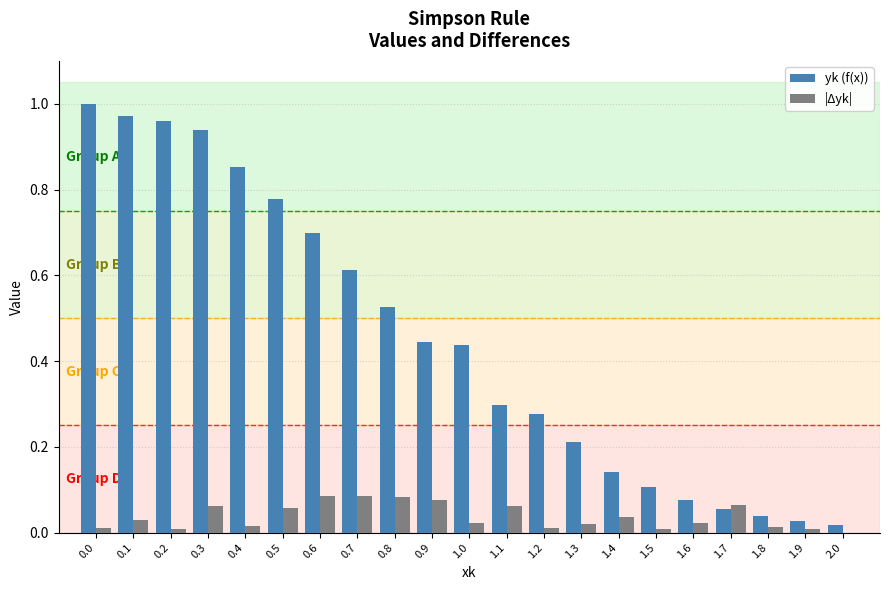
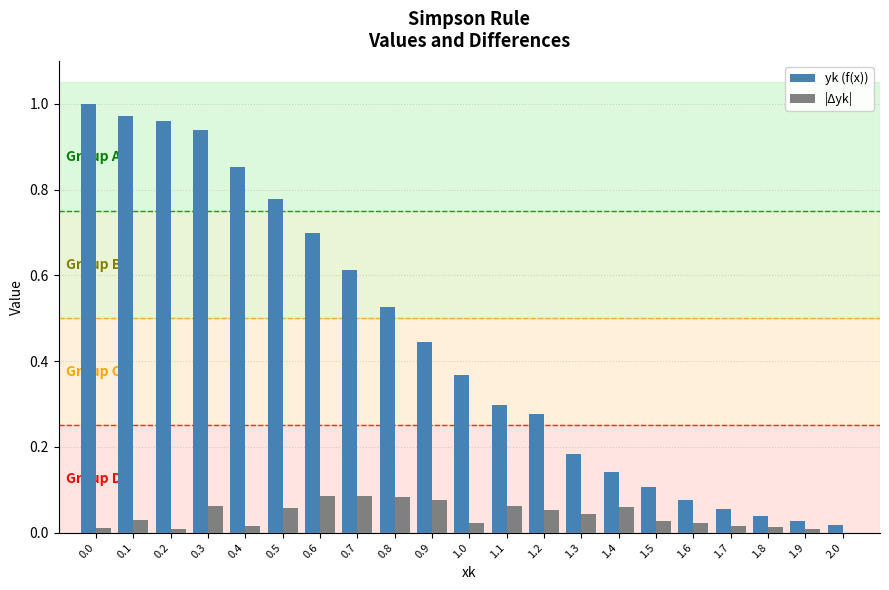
yk (f(x)), 1.0: 0.44 -> 0.37
|Δyk|, 1.2: 0.01 -> 0.05
yk (f(x)), 1.3: 0.21 -> 0.18
|Δyk|, 1.3: 0.02 -> 0.04
|Δyk|, 1.4: 0.04 -> 0.06
|Δyk|, 1.5: 0.01 -> 0.03
|Δyk|, 1.7: 0.06 -> 0.02
